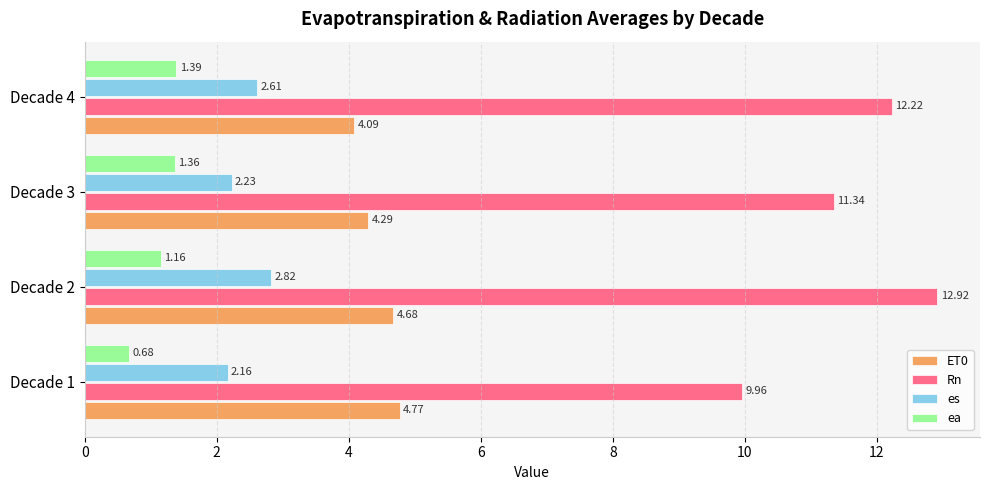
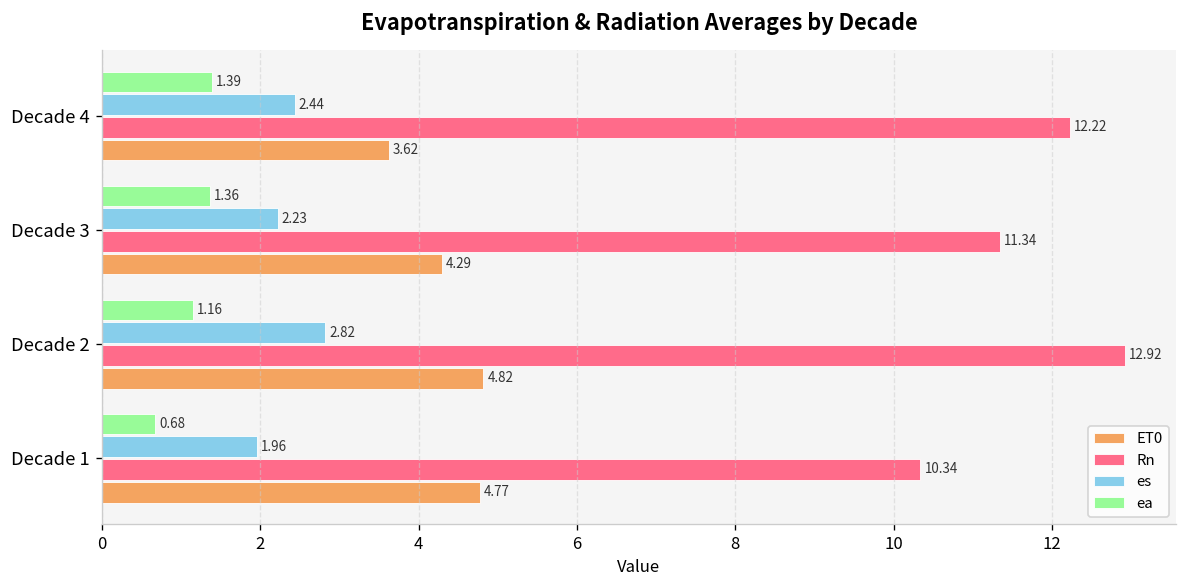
es, Decade 4: 2.61 -> 2.44
ET0, Decade 4: 4.09 -> 3.62
ET0, Decade 2: 4.68 -> 4.82
es, Decade 1: 2.16 -> 1.96
Rn, Decade 1: 9.96 -> 10.34
